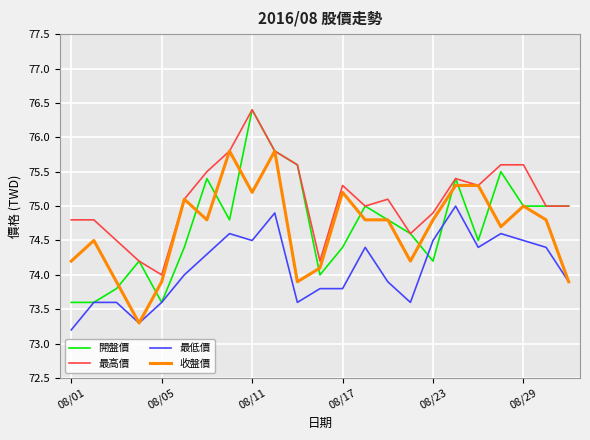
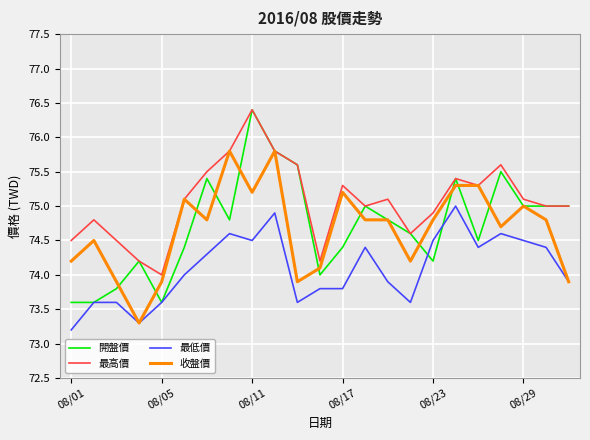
最高價, 08/01: 74.8 -> 74.5
最高價, 08/29: 75.6 -> 75.1
